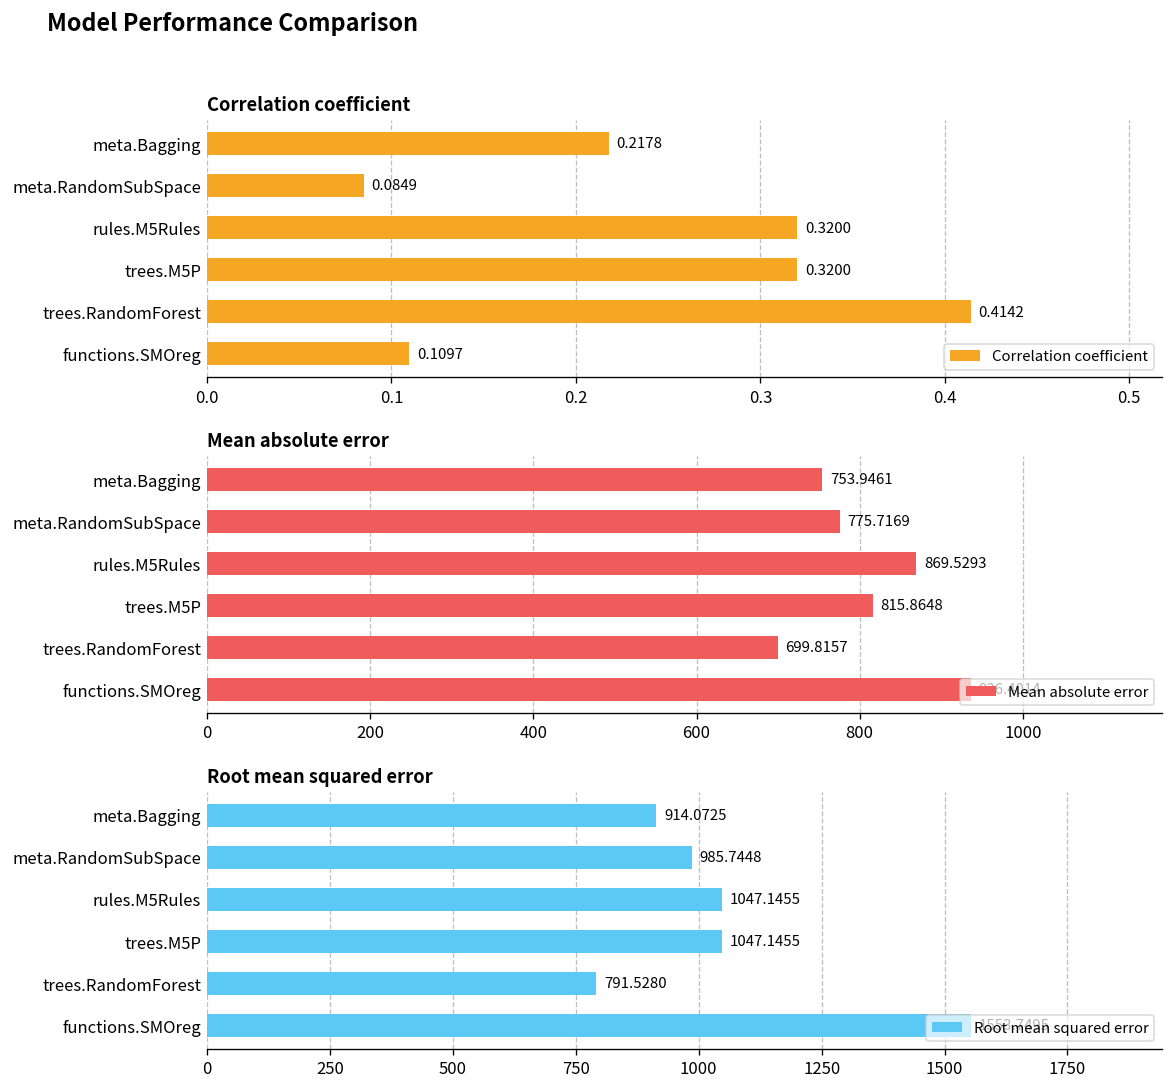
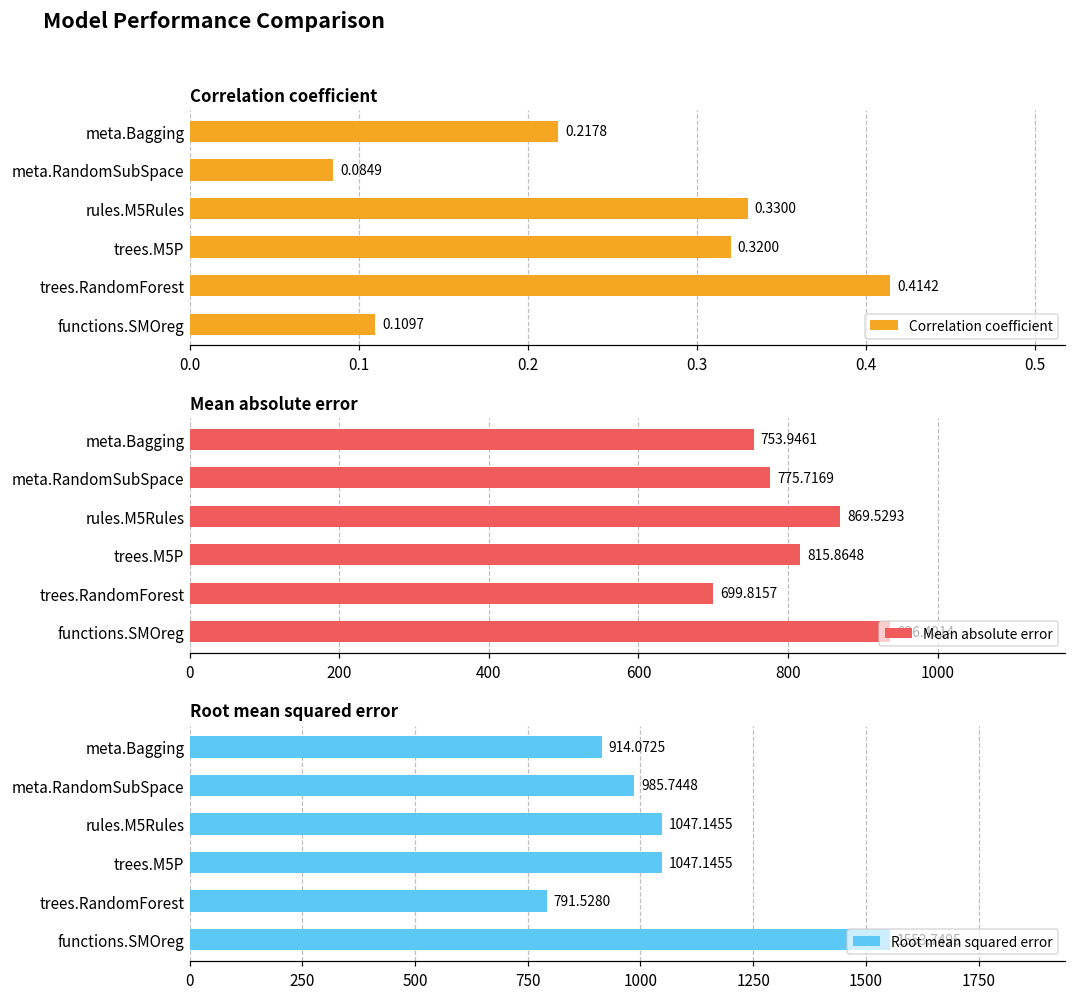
Correlation coefficient, rules.M5Rules: 0.3200 -> 0.3300
